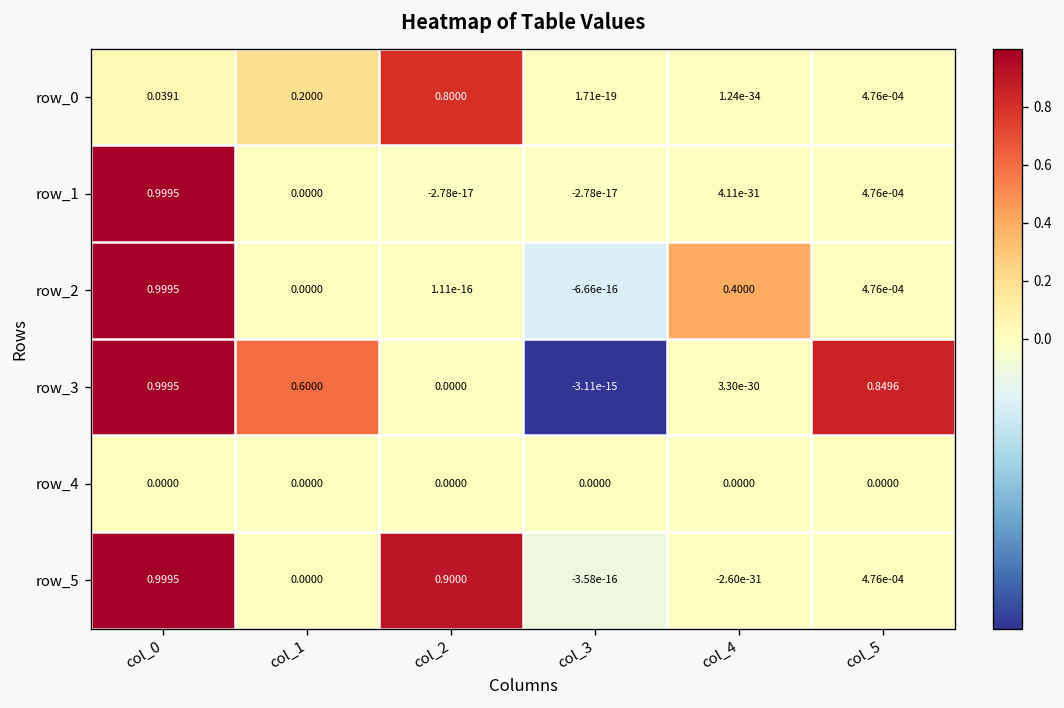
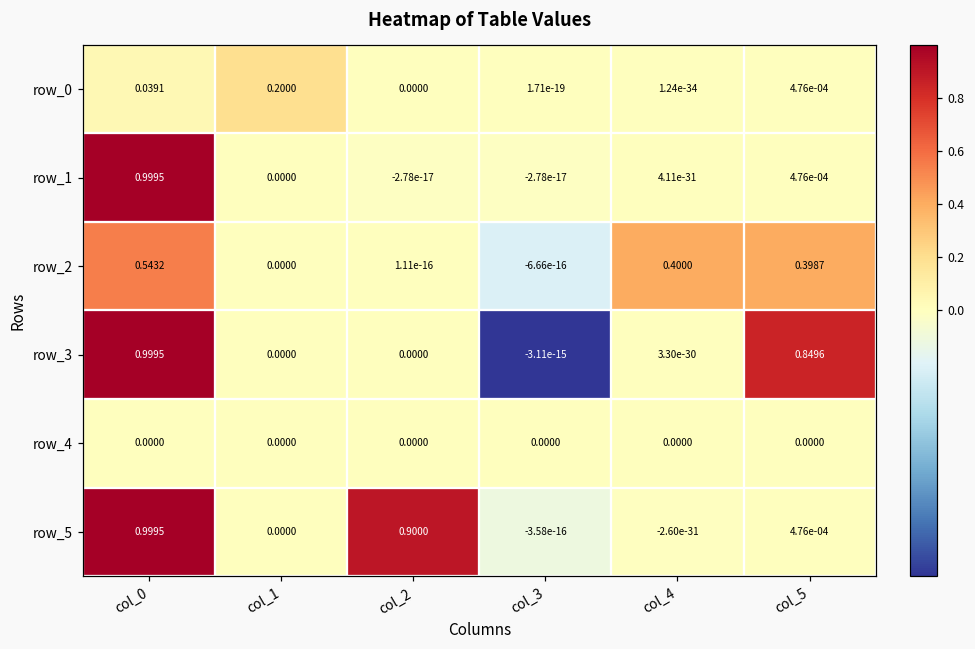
row_0, col_2: 0.8000 -> 0.0000
row_2, col_0: 0.9995 -> 0.5432
row_2, col_5: 4.76e-04 -> 0.3987
row_3, col_1: 0.6000 -> 0.0000
